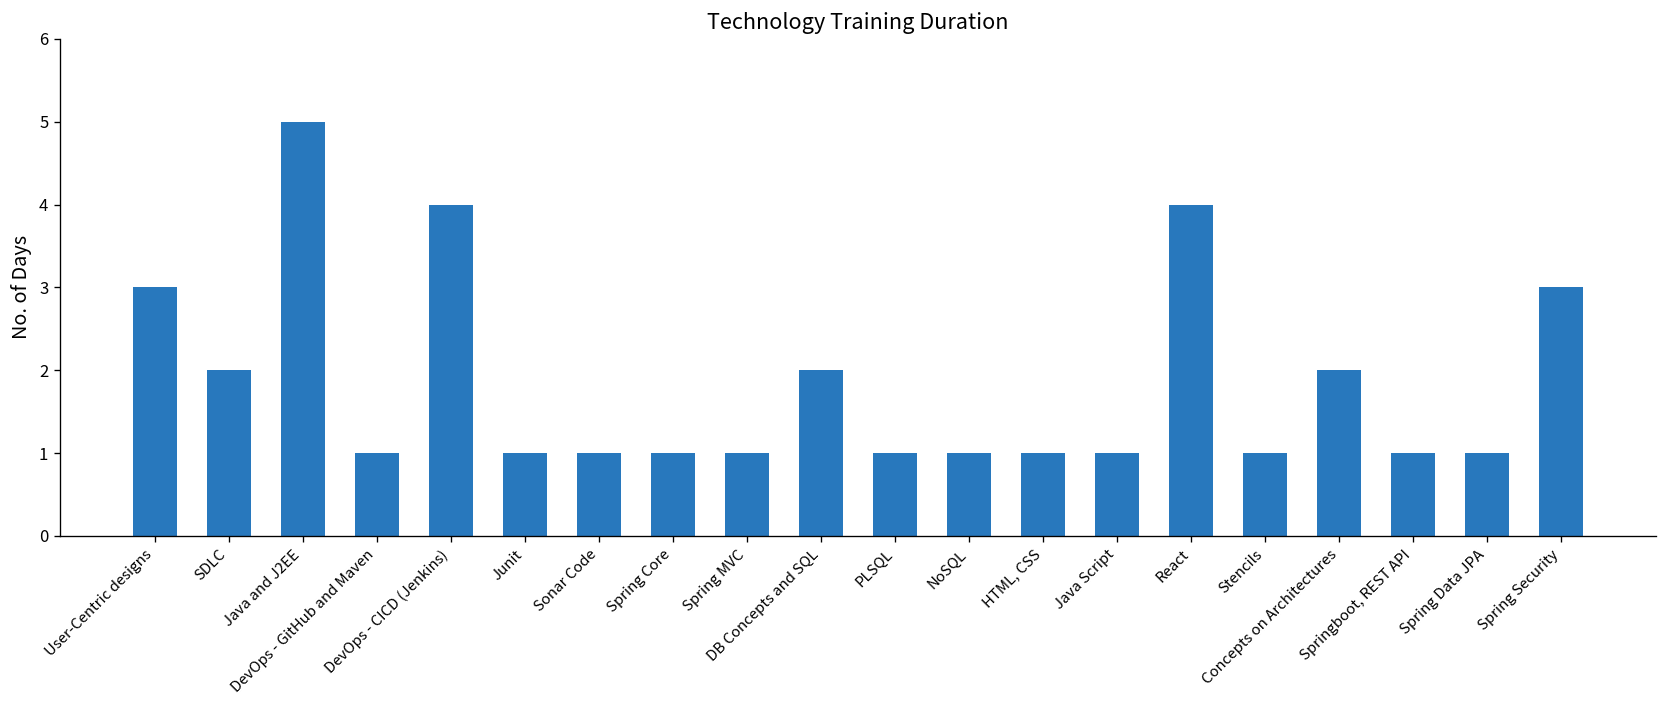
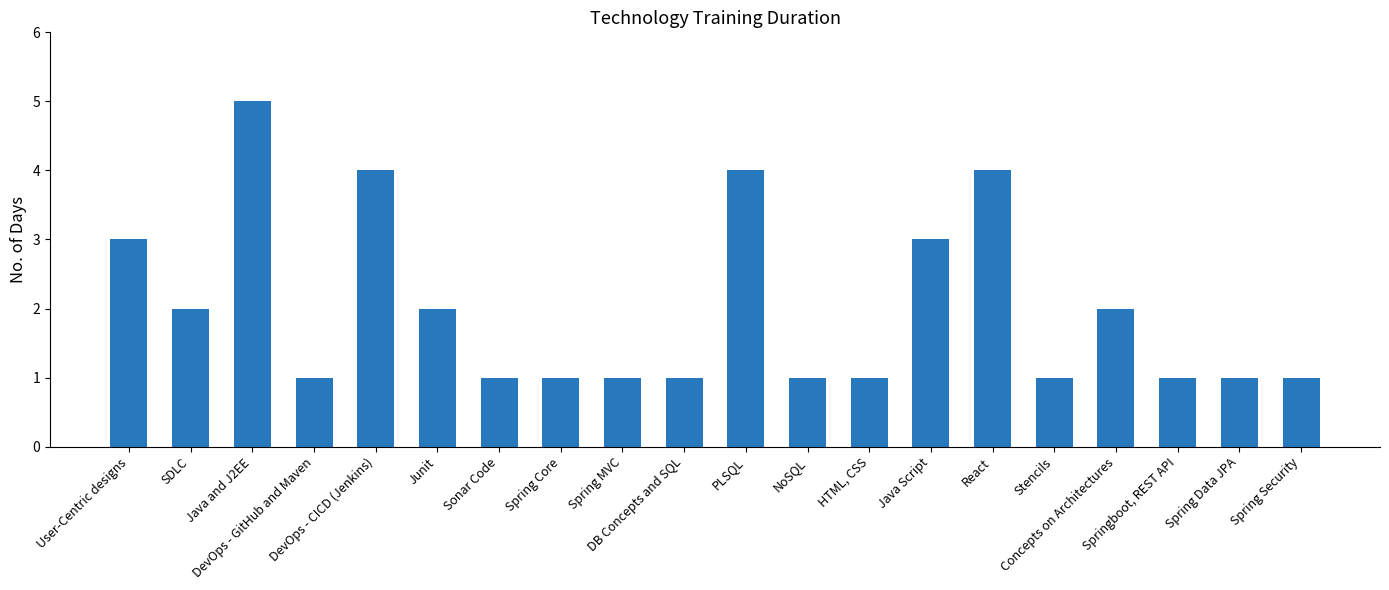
Junit: 1 -> 2
DB Concepts and SQL: 2 -> 1
PLSQL: 1 -> 4
Java Script: 1 -> 3
Spring Security: 3 -> 1
